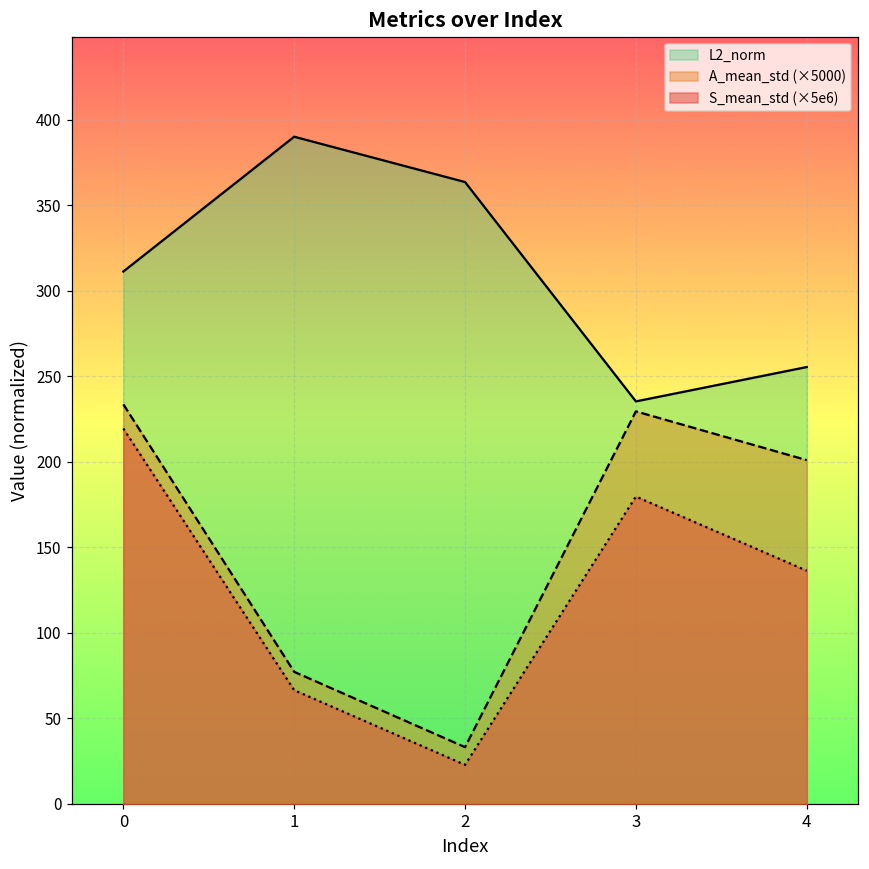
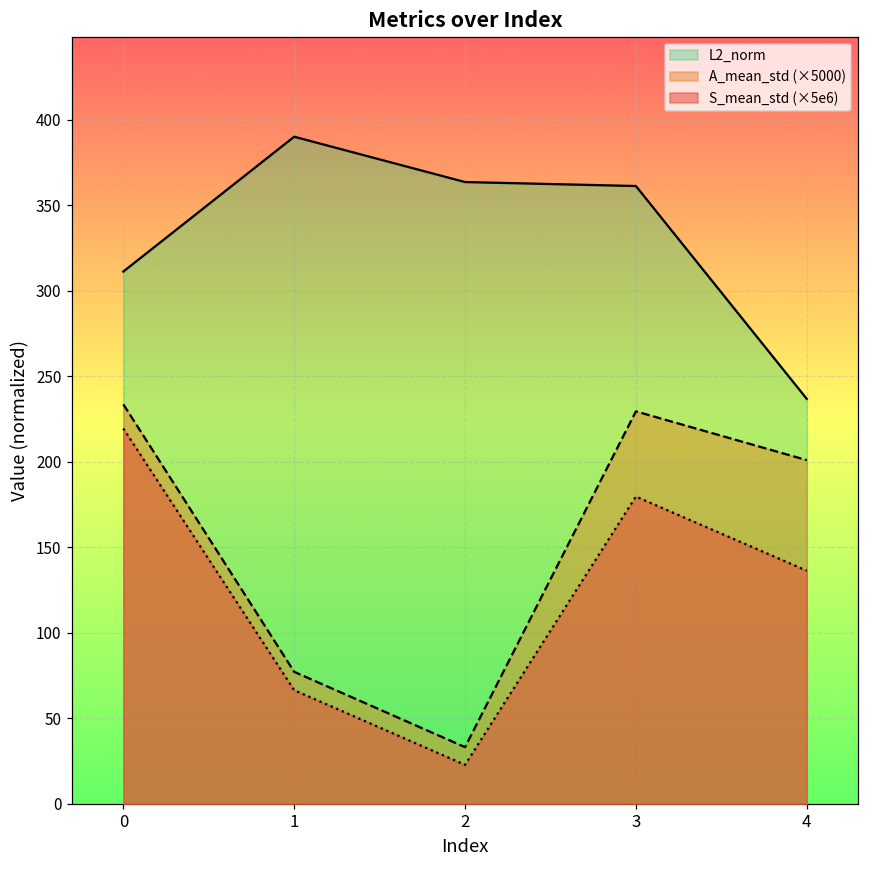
L2_norm, 3: 235 -> 361
L2_norm, 4: 255 -> 237
